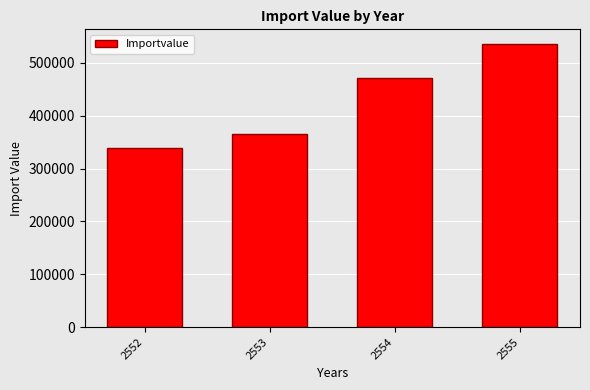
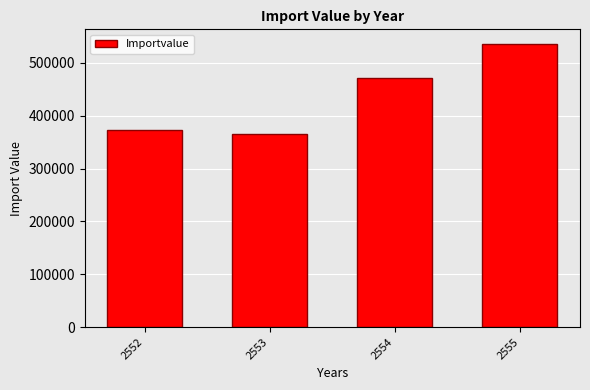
2552: 340000 -> 370000
